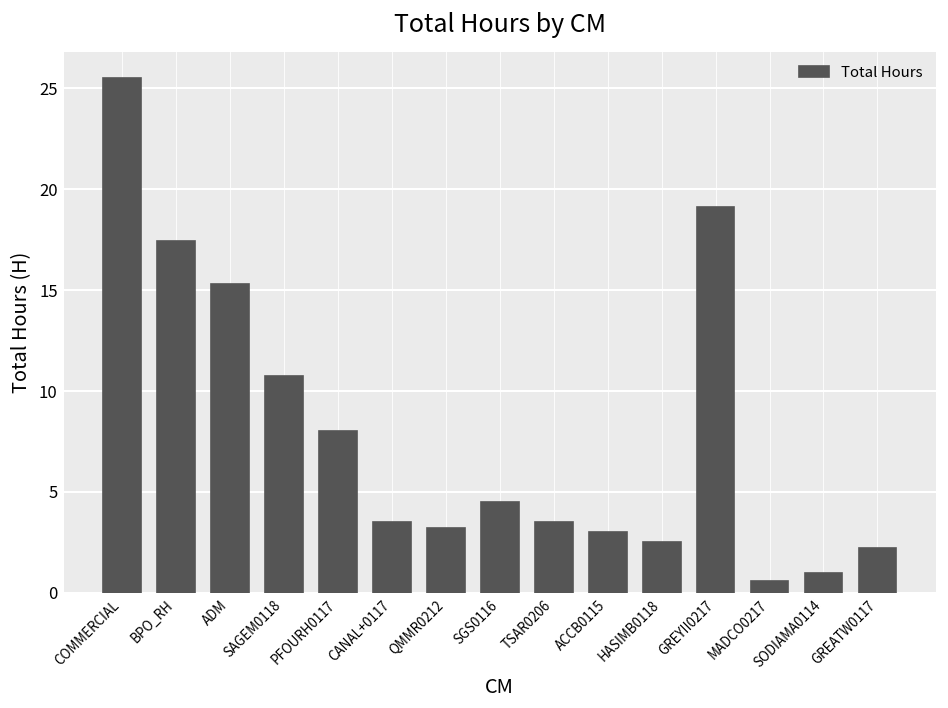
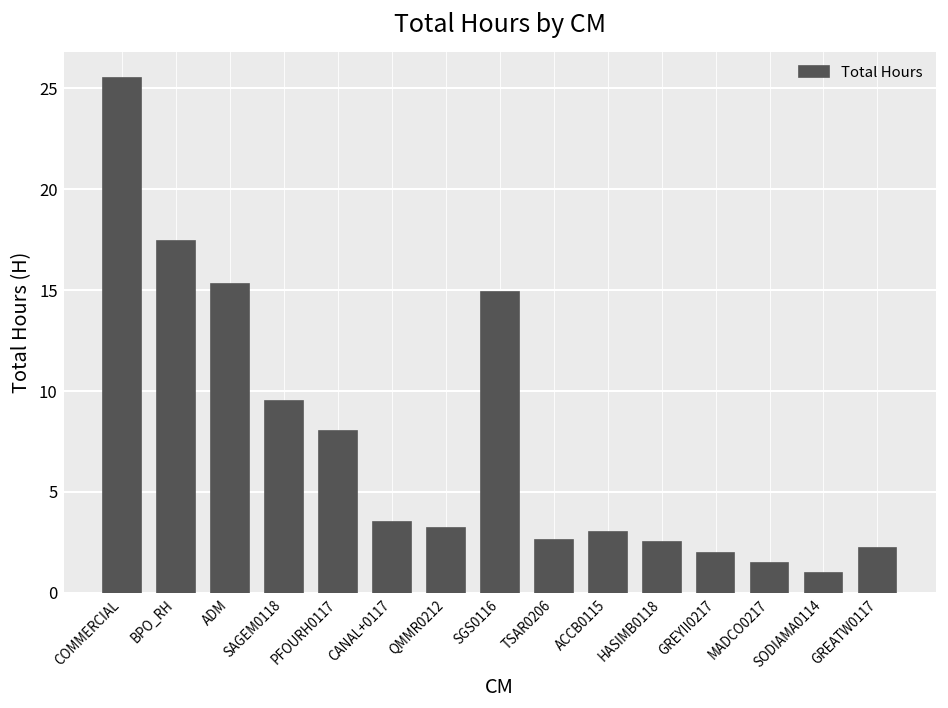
SAGEM0118: 10.8 -> 9.5
SGS0116: 4.5 -> 14.9
TSAR0206: 3.5 -> 2.6
GREYII0217: 19.1 -> 2.0
MADCO0217: 0.6 -> 1.5
